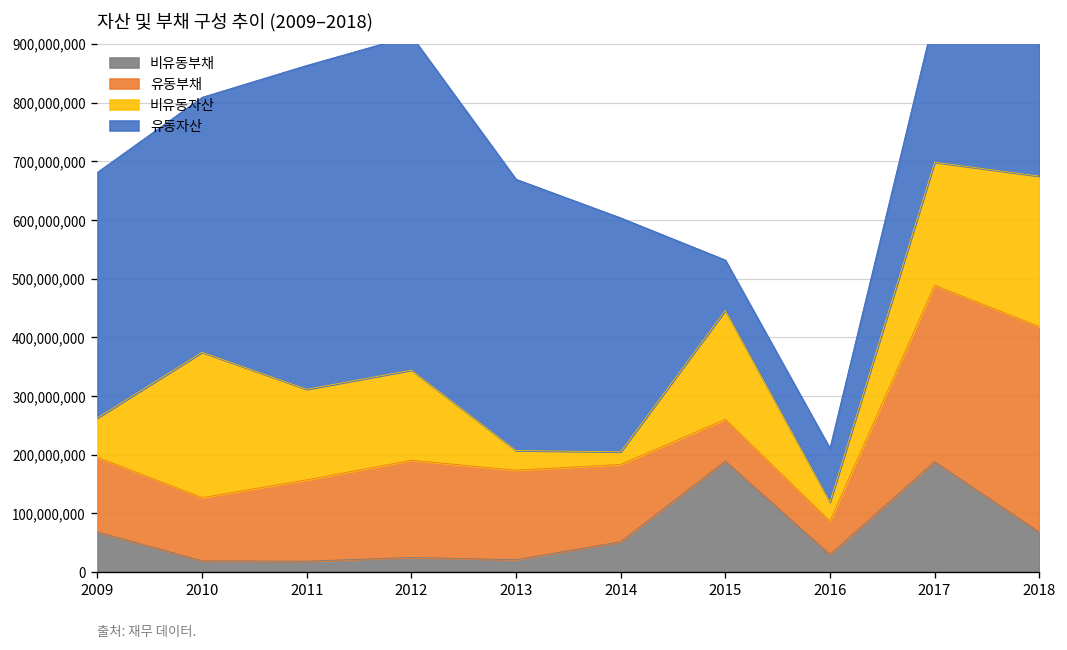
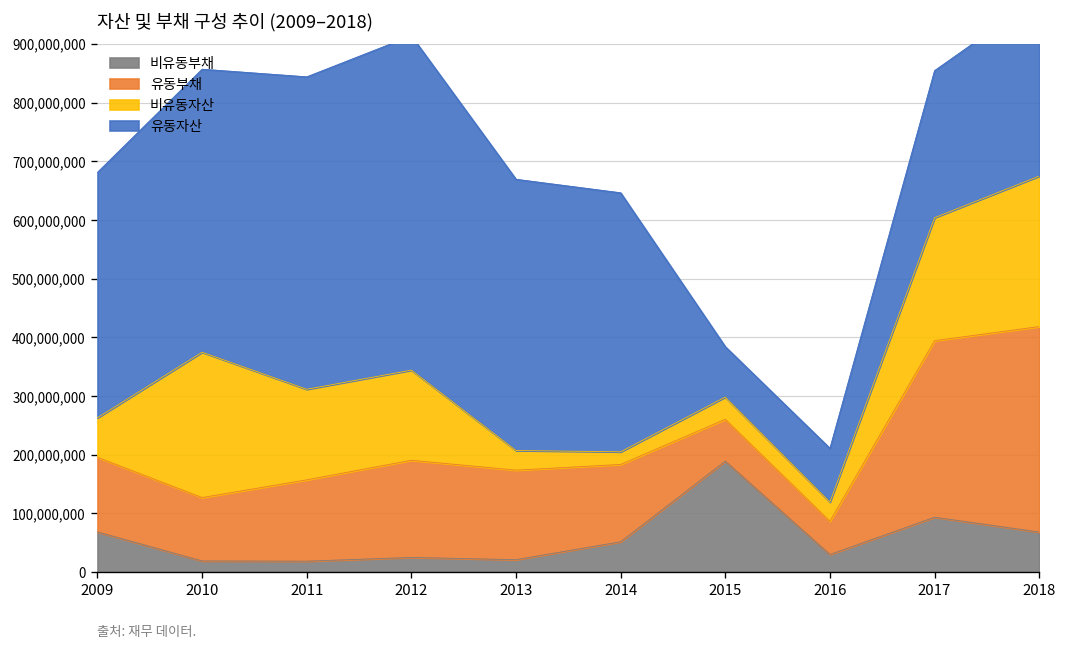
유동자산, 2010: 430,000,000 -> 480,000,000
유동자산, 2011: 550,000,000 -> 530,000,000
유동자산, 2014: 400,000,000 -> 440,000,000
비유동자산, 2015: 190,000,000 -> 40,000,000
비유동부채, 2017: 190,000,000 -> 90,000,000
